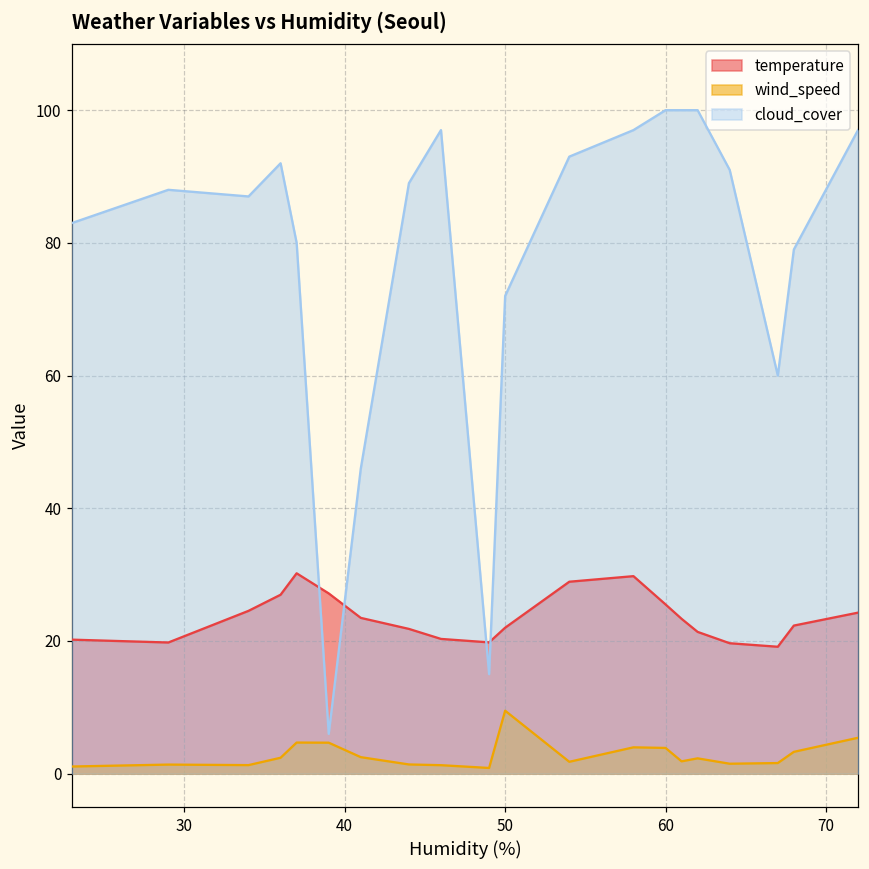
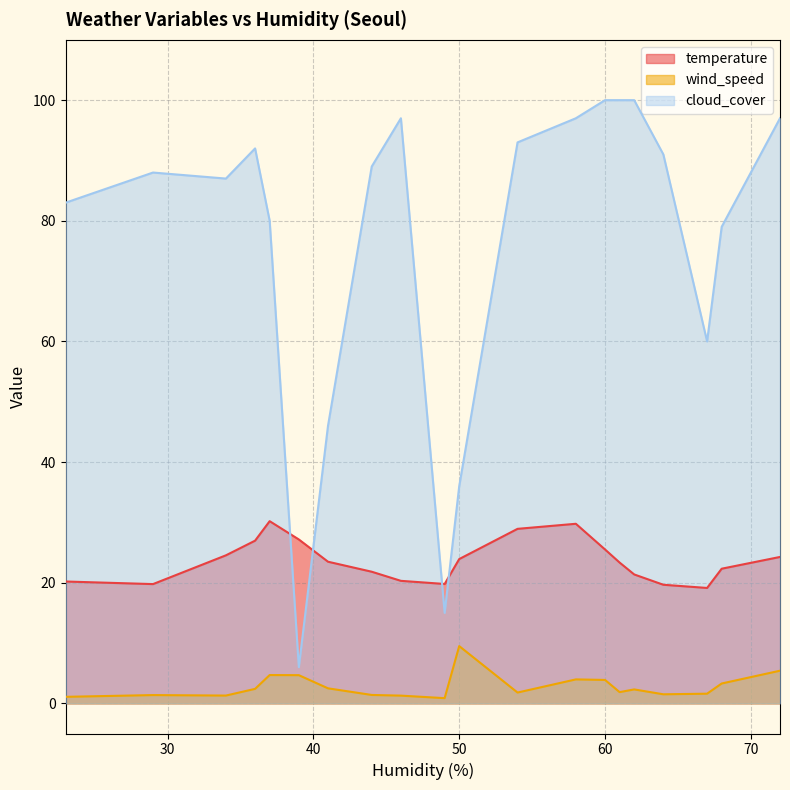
temperature, 50: 22 -> 24
cloud_cover, 50: 72 -> 36
